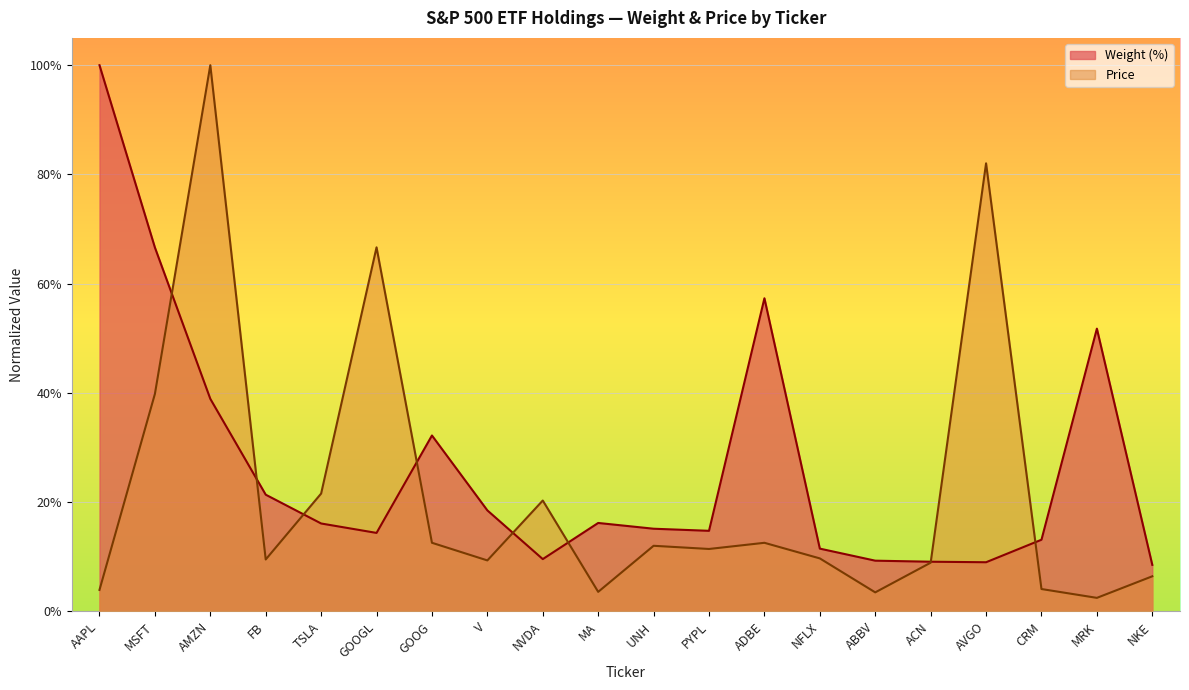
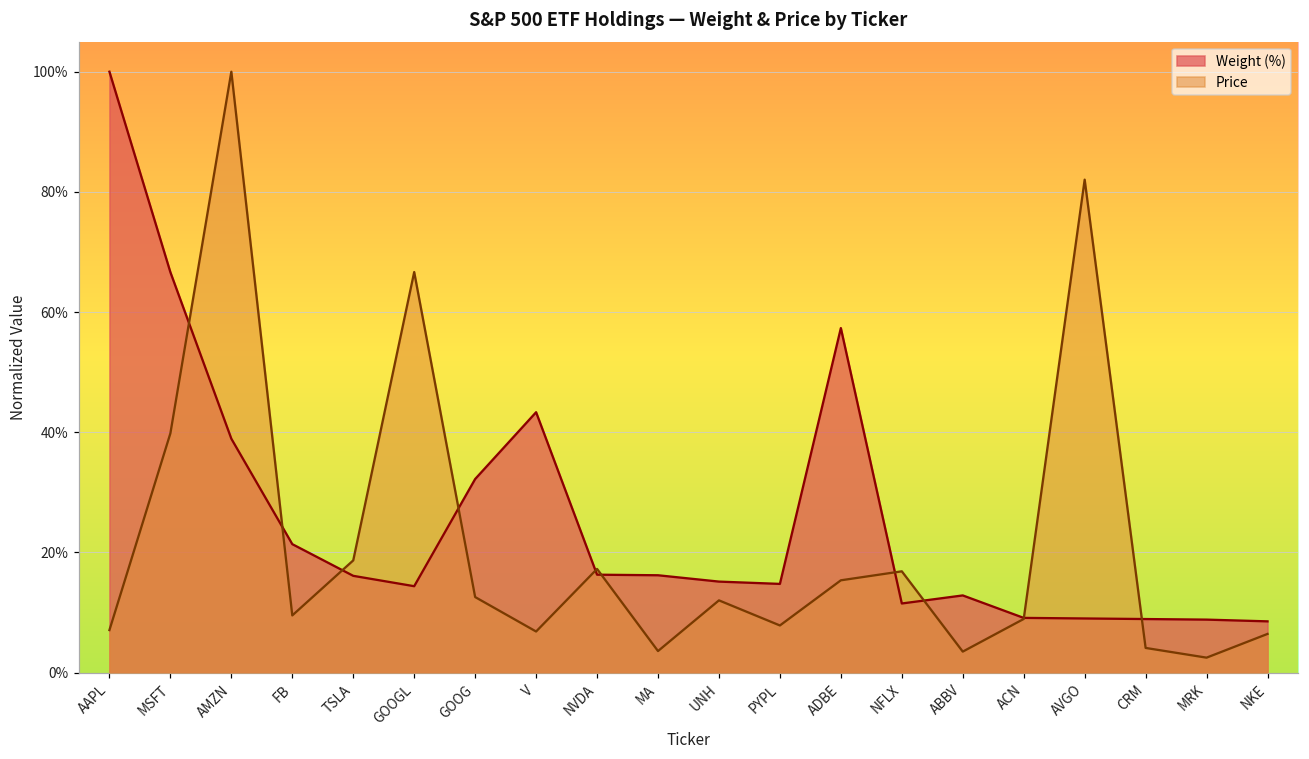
Price, AAPL: 4% -> 7%
Price, TSLA: 22% -> 19%
Weight (%), V: 19% -> 43%
Price, V: 9% -> 7%
Weight (%), NVDA: 10% -> 16%
Price, NVDA: 20% -> 17%
Price, PYPL: 11% -> 8%
Price, ADBE: 13% -> 15%
Price, NFLX: 10% -> 17%
Weight (%), ABBV: 9% -> 13%
Weight (%), CRM: 13% -> 9%
Weight (%), MRK: 52% -> 9%
